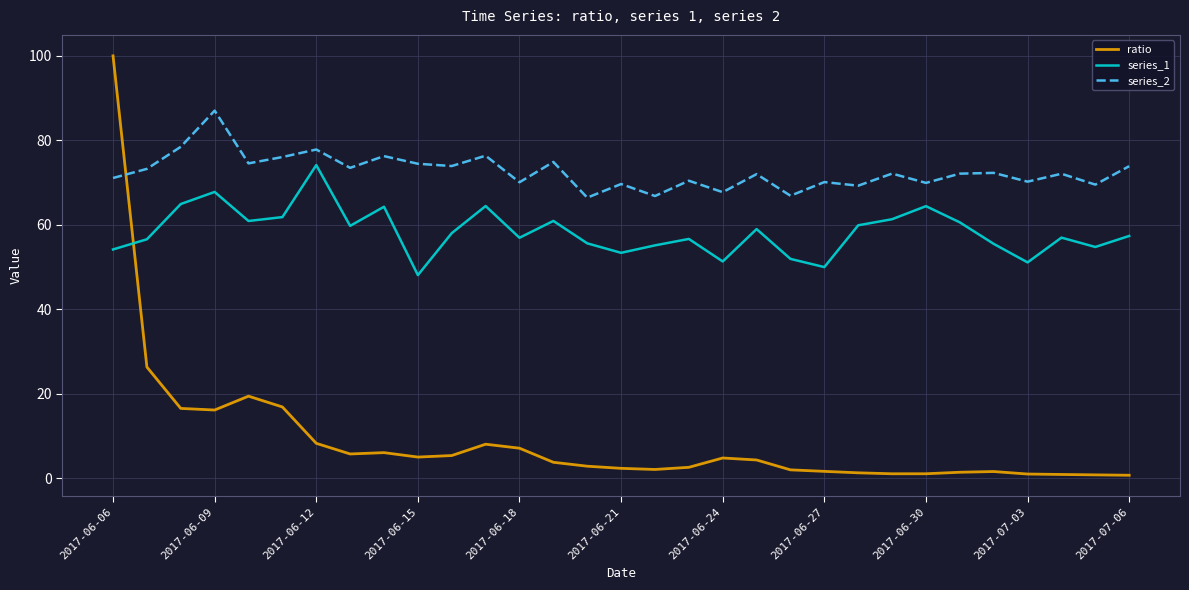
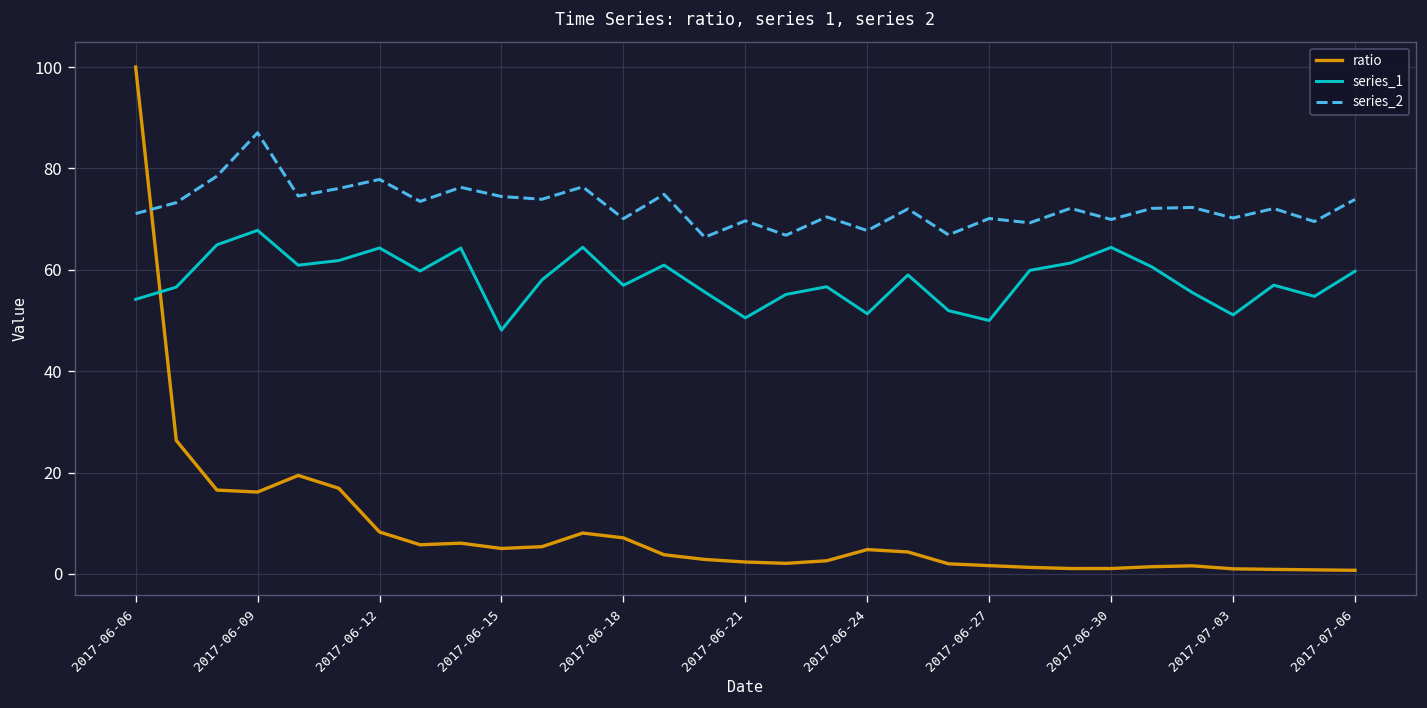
series_1, 2017-06-12: 74 -> 64
series_1, 2017-06-21: 53 -> 51
series_1, 2017-07-06: 57 -> 60
